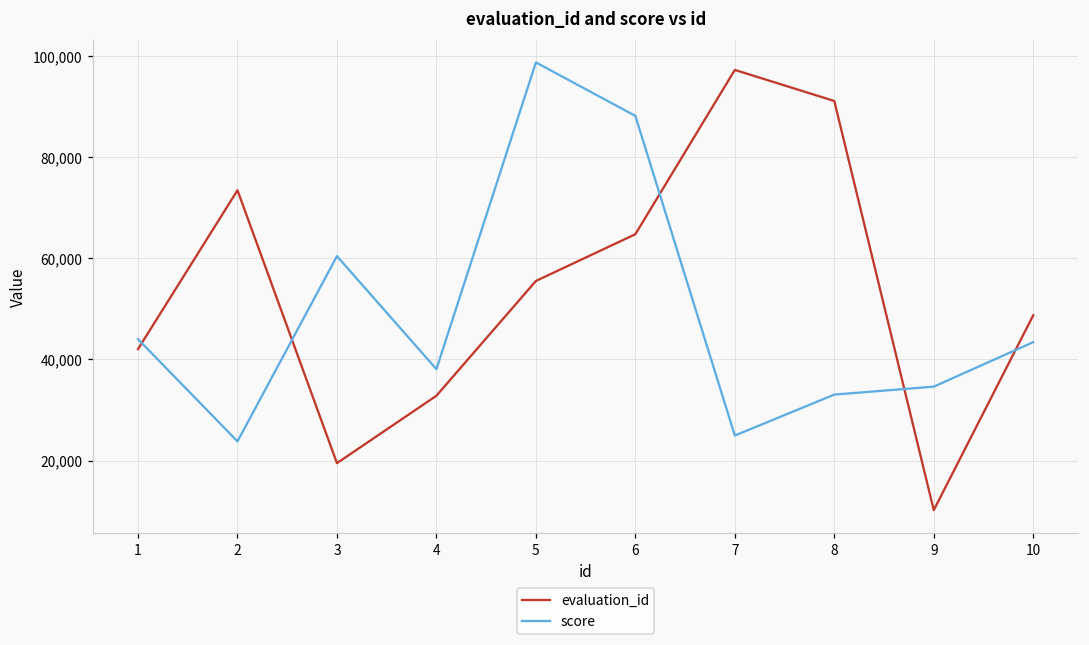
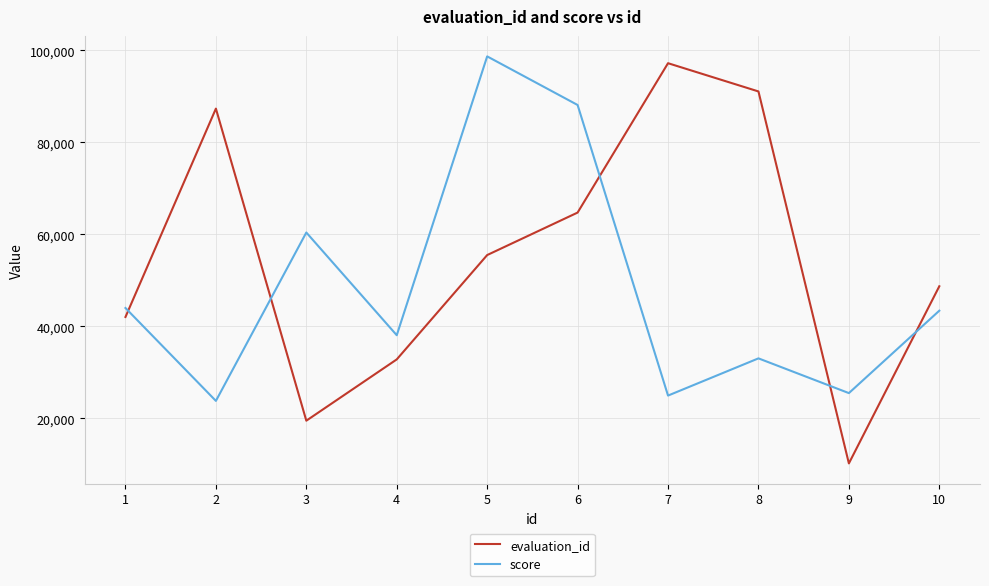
evaluation_id, 2: 73,000 -> 87,000
score, 9: 35,000 -> 26,000
